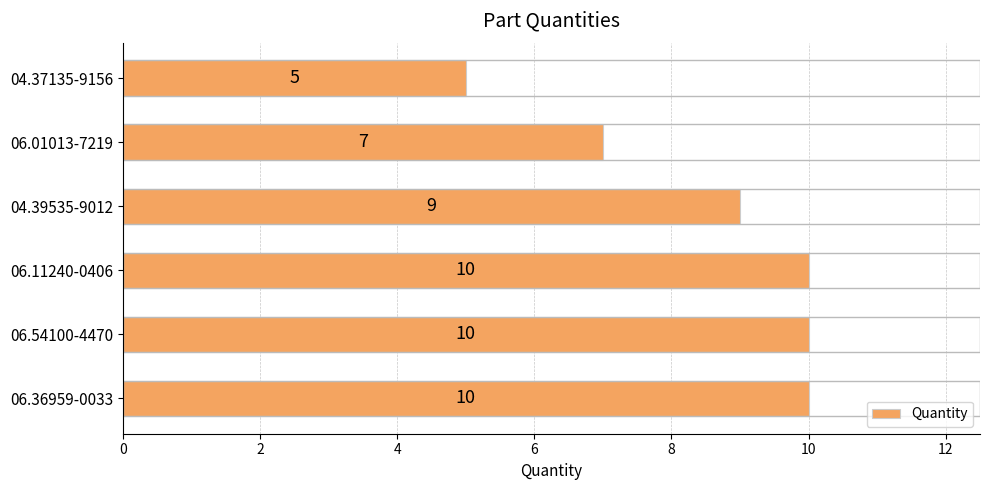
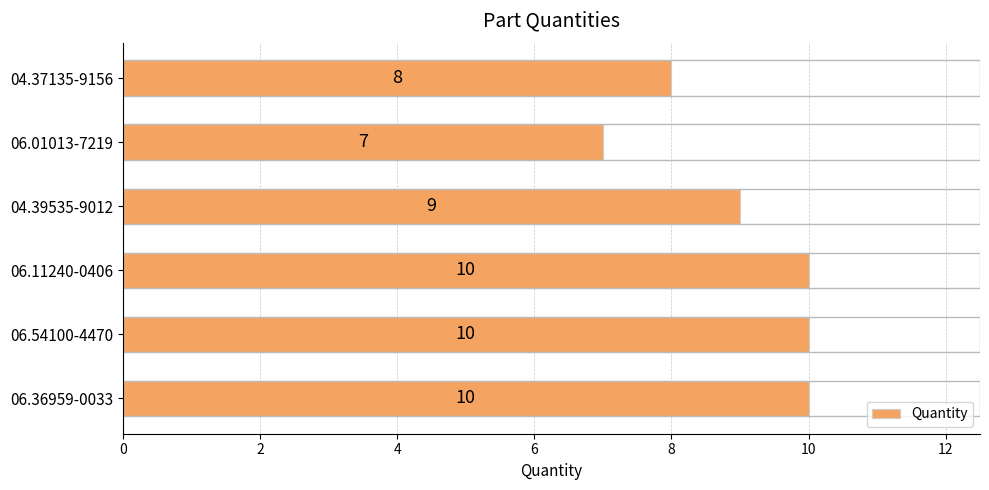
04.37135-9156: 5 -> 8
